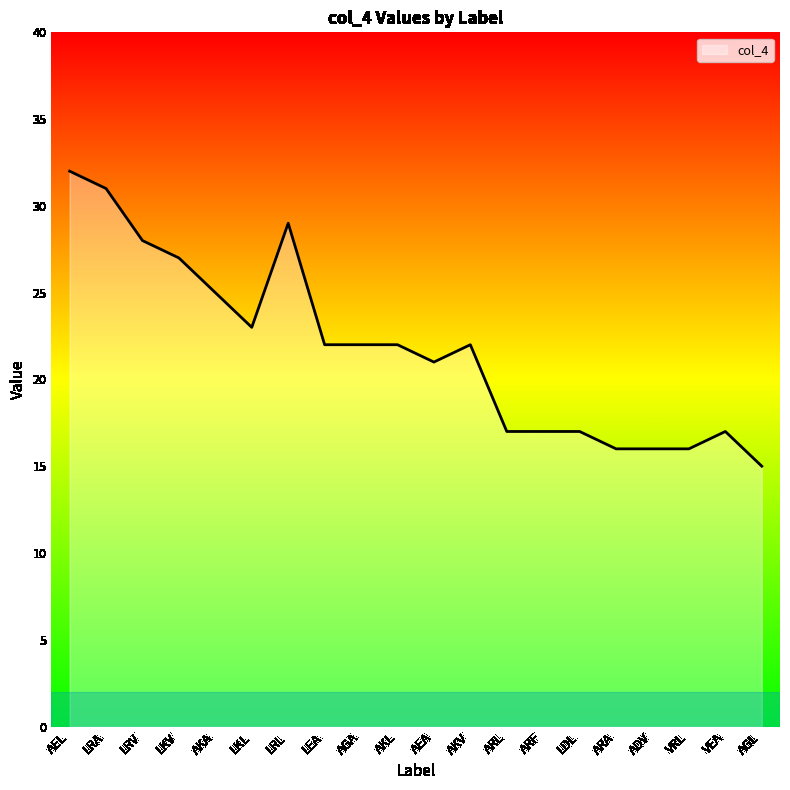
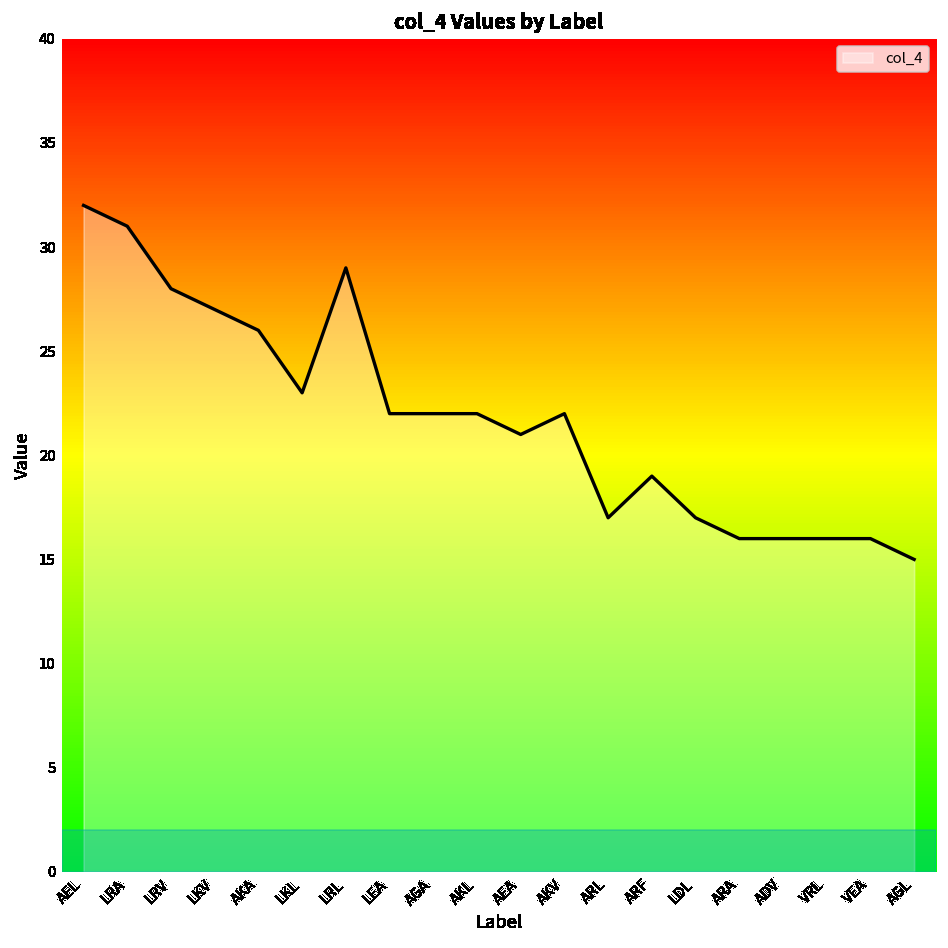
AKA: 25 -> 26
ARF: 17 -> 19
VEA: 17 -> 16
